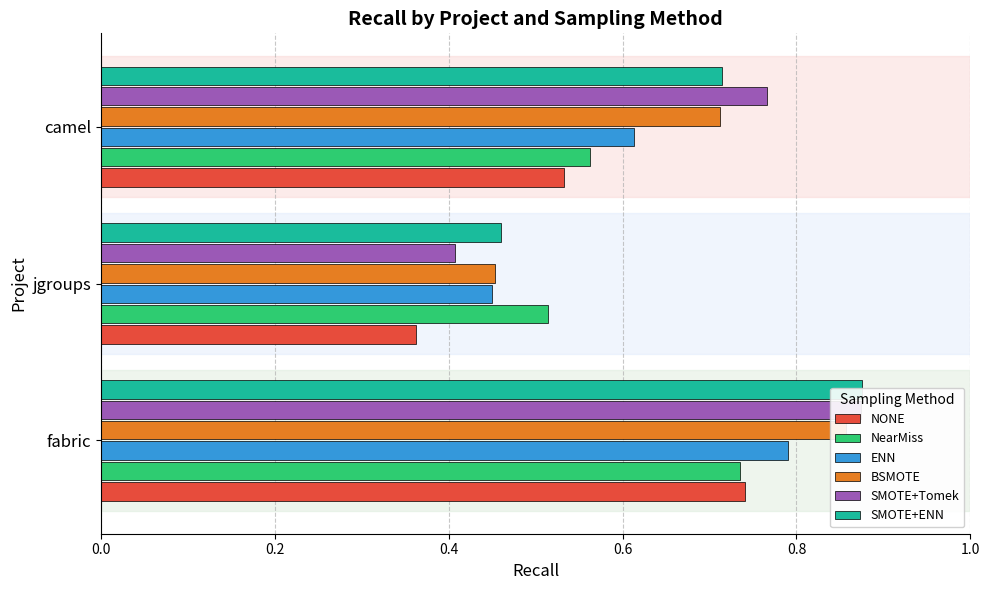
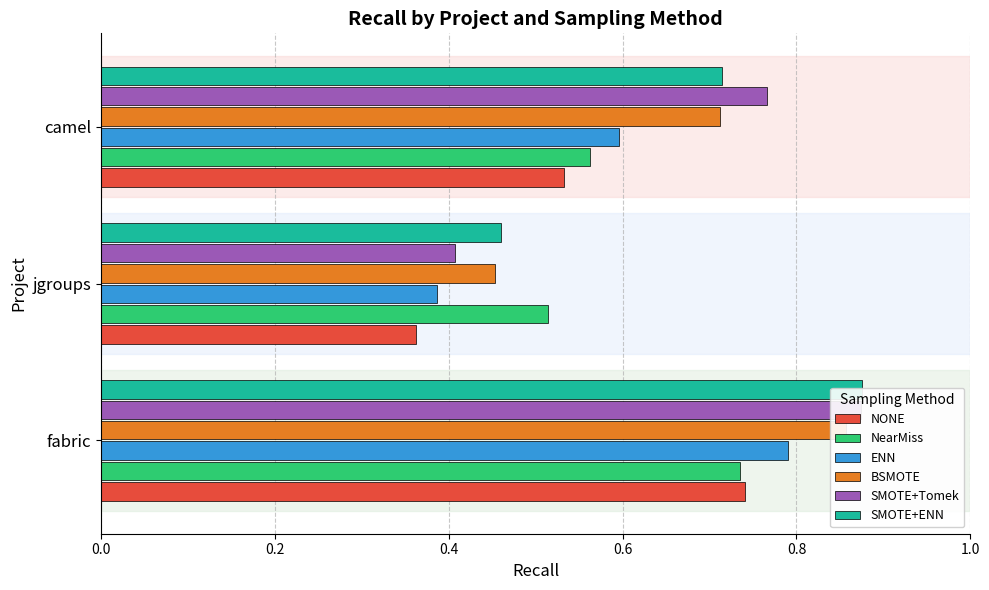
ENN, camel: 0.61 -> 0.60
ENN, jgroups: 0.45 -> 0.39
